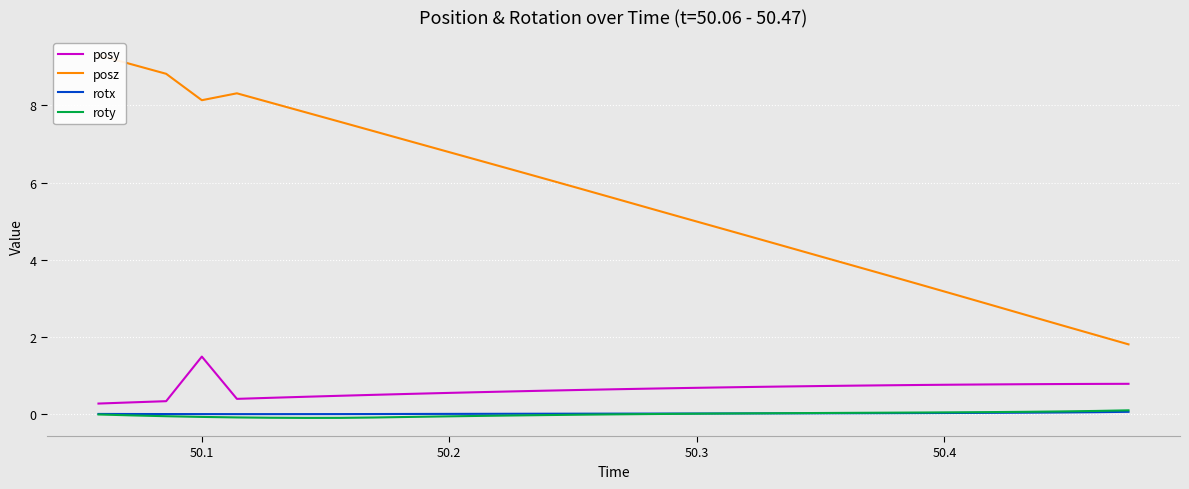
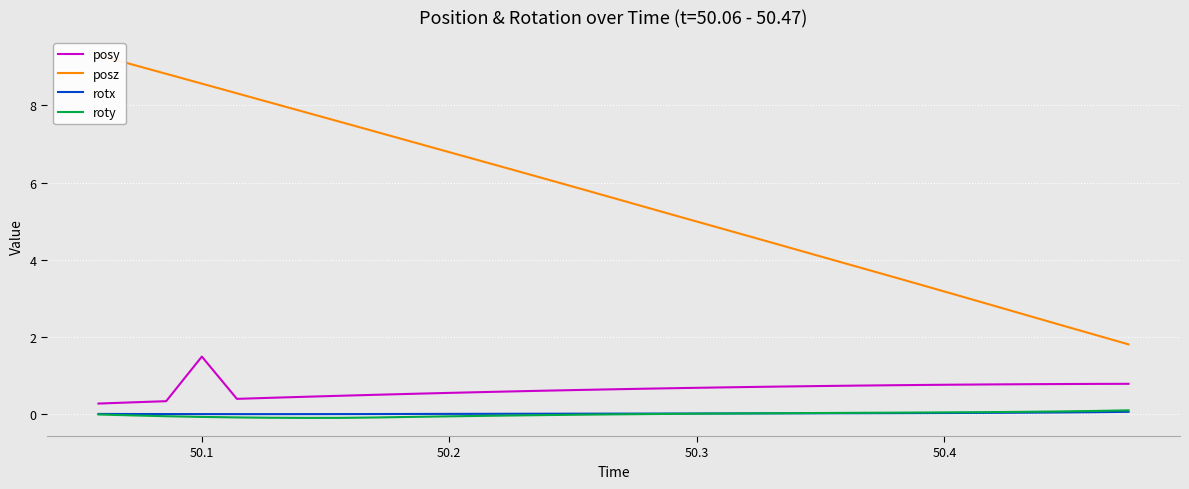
posz, 50.1: 8.1 -> 8.6
